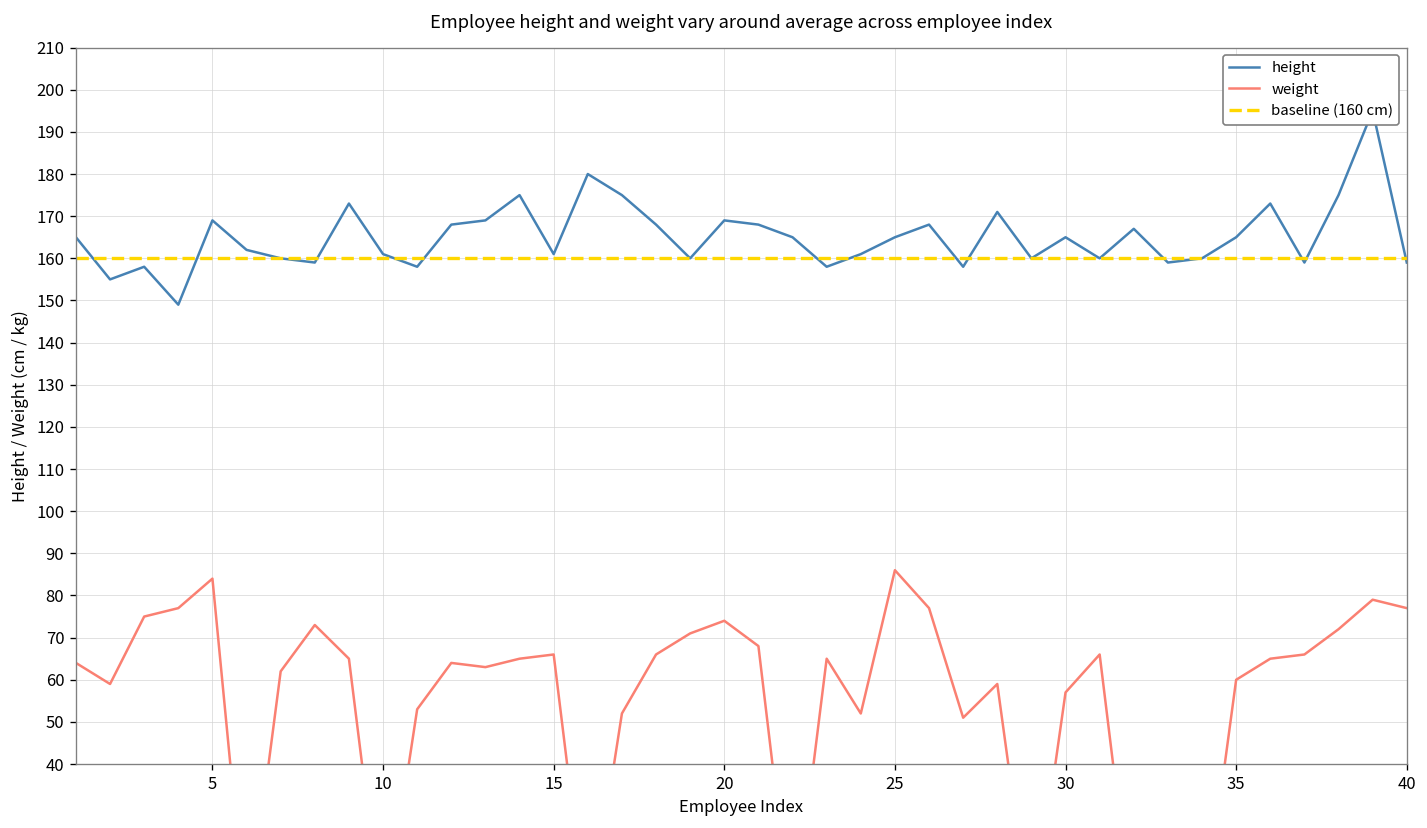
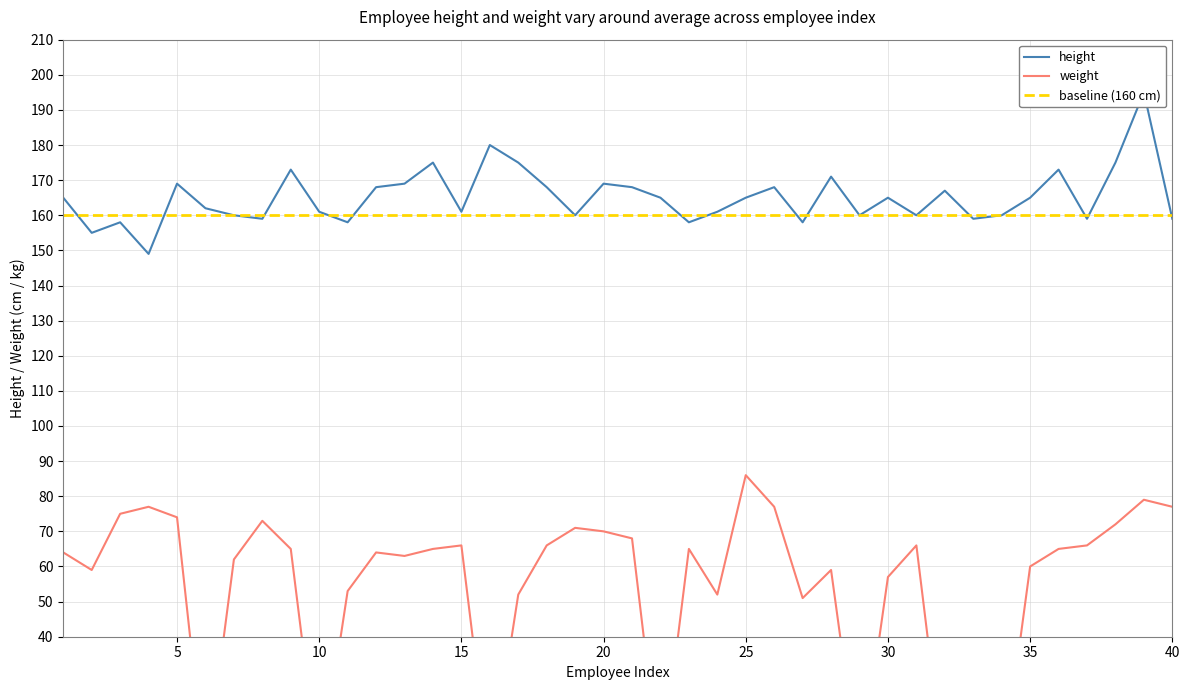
weight, 5: 84 -> 74
weight, 20: 74 -> 70
